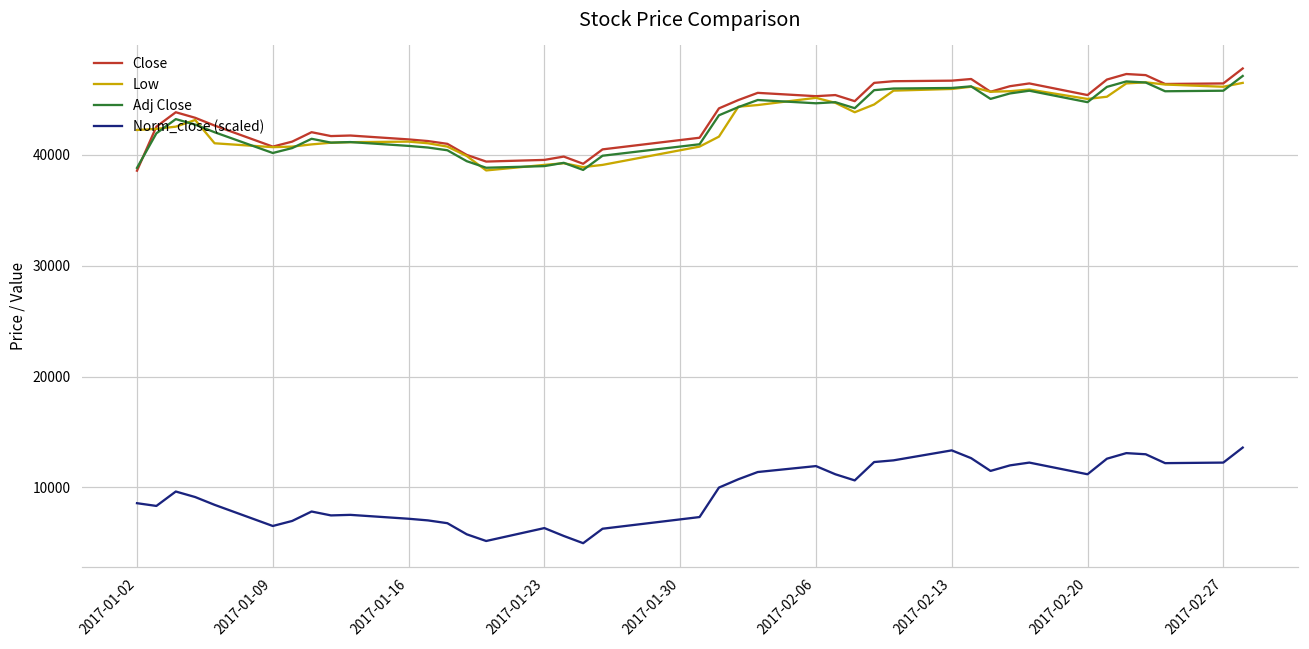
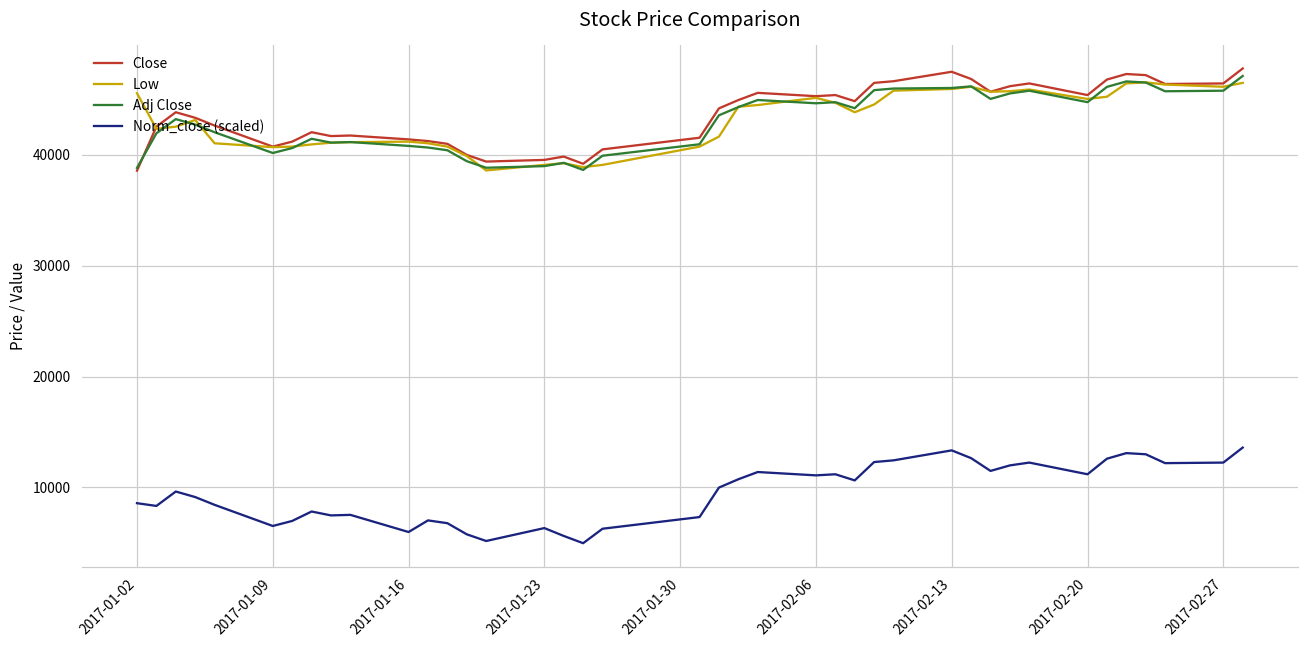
Low, 2017-01-02: 42300 -> 45600
Norm_close (scaled), 2017-01-16: 7200 -> 6000
Norm_close (scaled), 2017-02-06: 11900 -> 11100
Close, 2017-02-13: 46700 -> 47500
